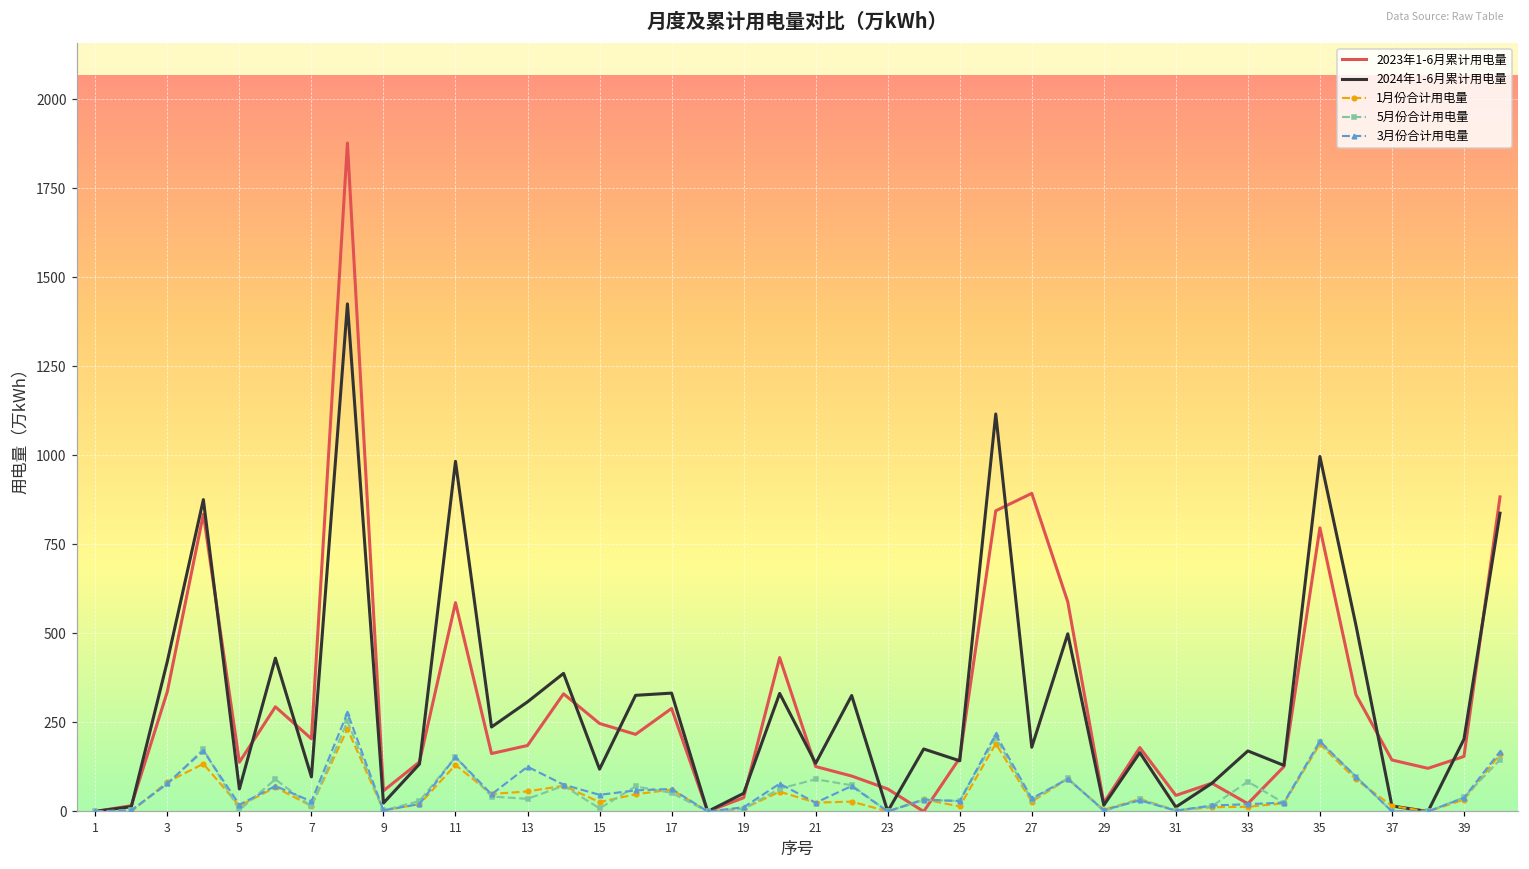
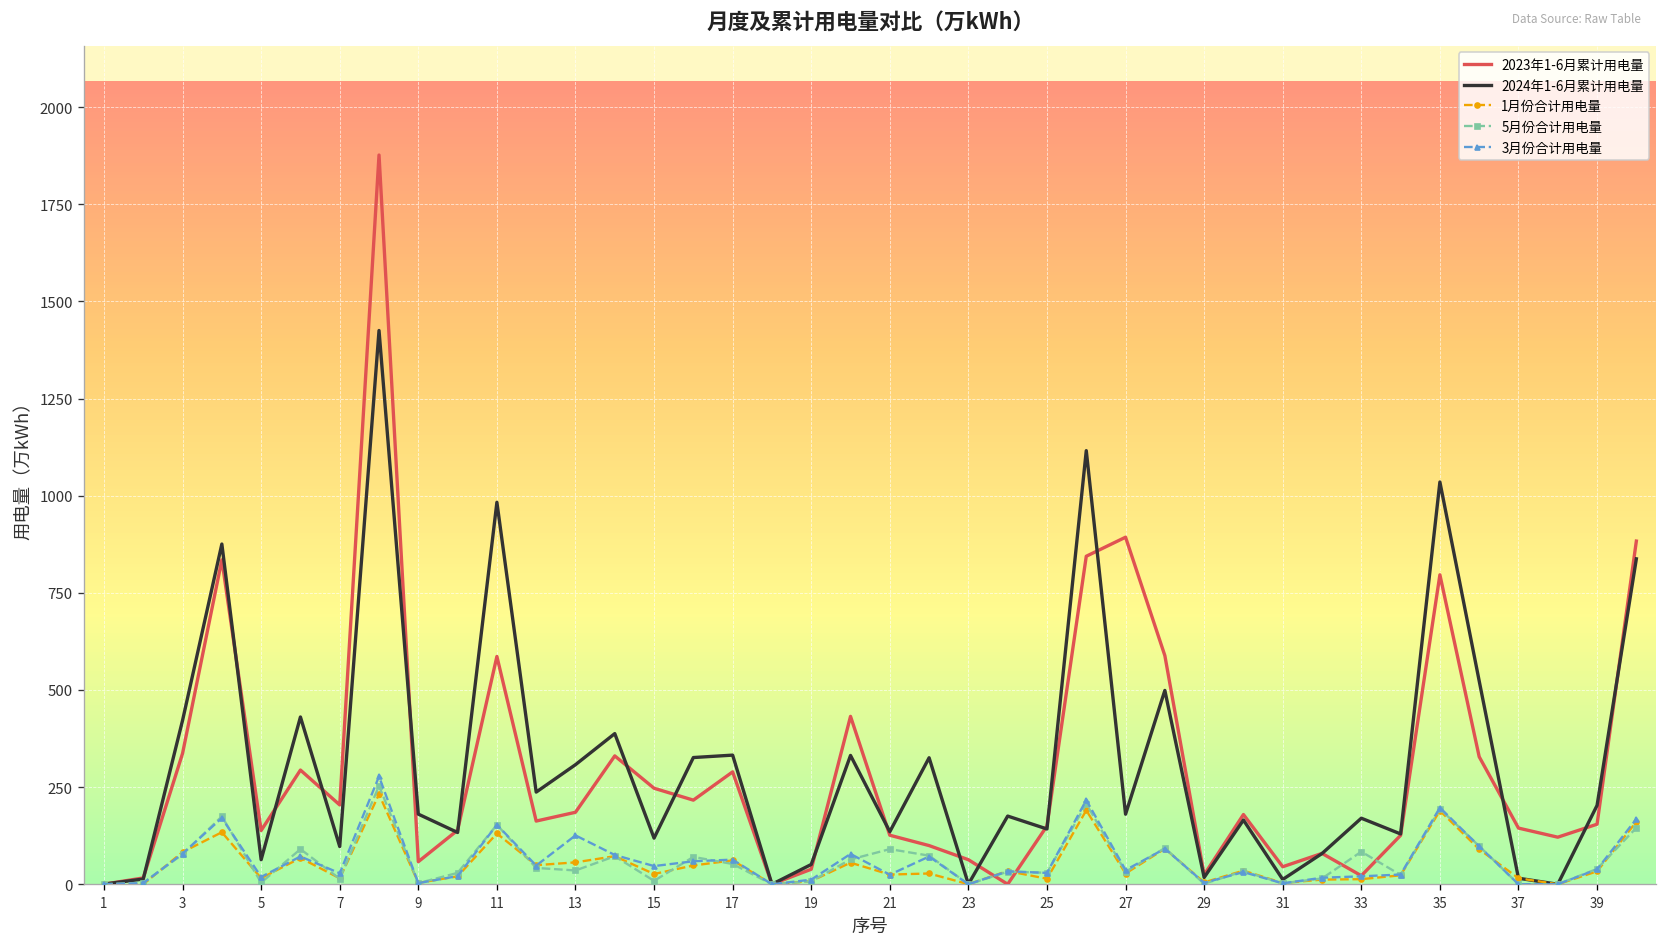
2024年1-6月累计用电量, 9: 20 -> 180
2024年1-6月累计用电量, 35: 1000 -> 1040
